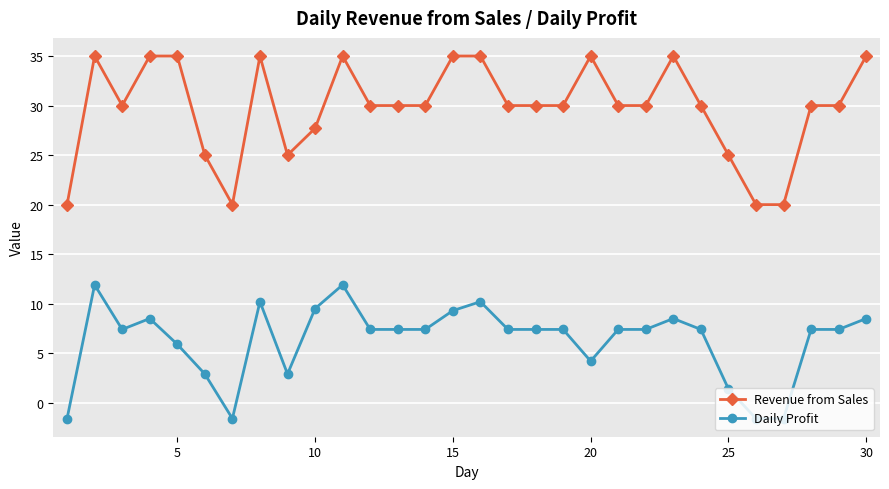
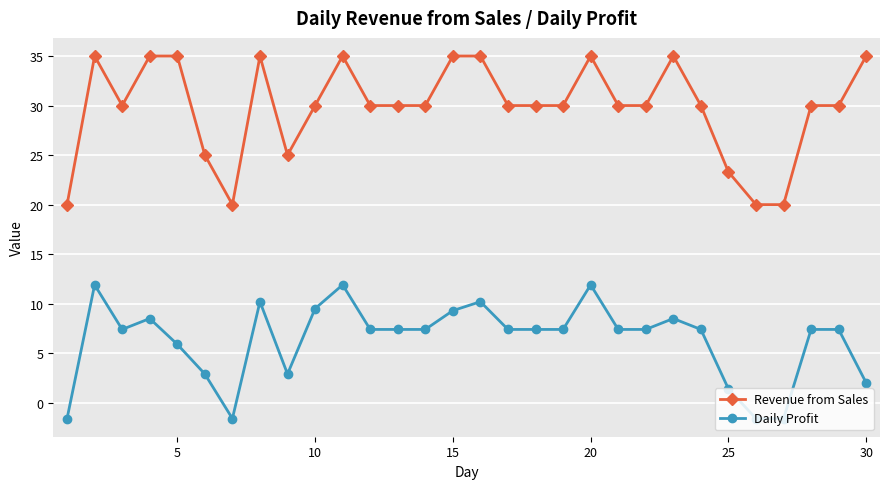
Revenue from Sales, 10: 28 -> 30
Daily Profit, 20: 4 -> 12
Revenue from Sales, 25: 25 -> 23
Daily Profit, 30: 9 -> 2
